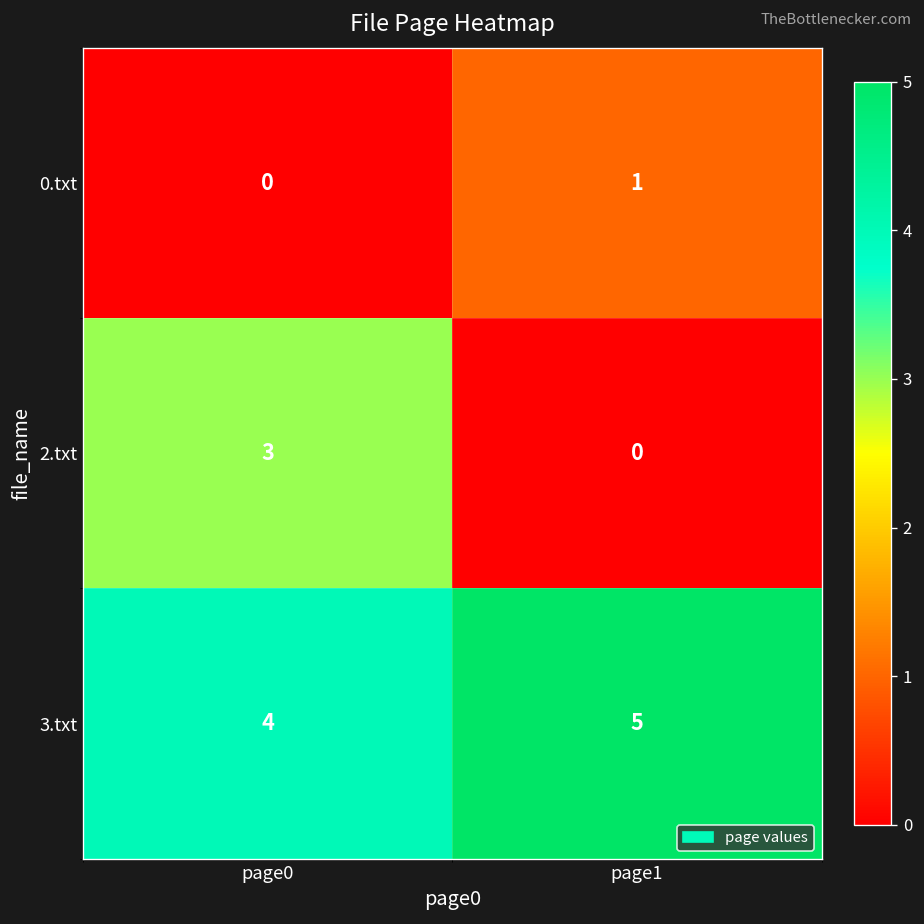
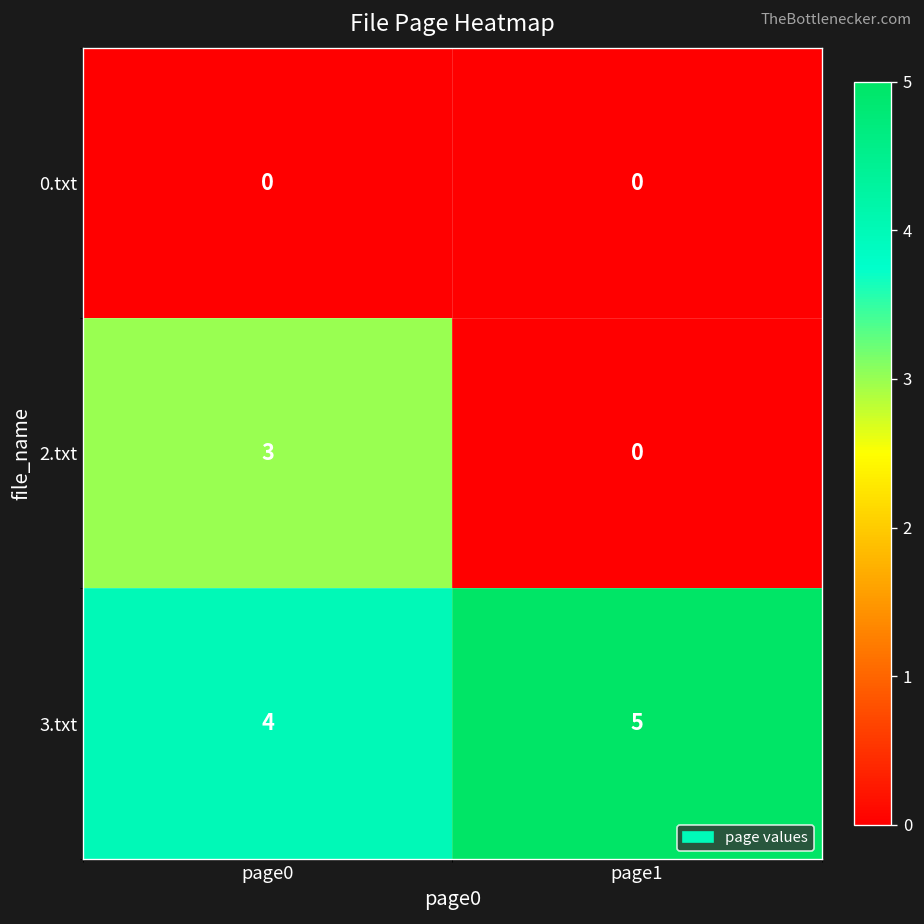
0.txt, page1: 1 -> 0
